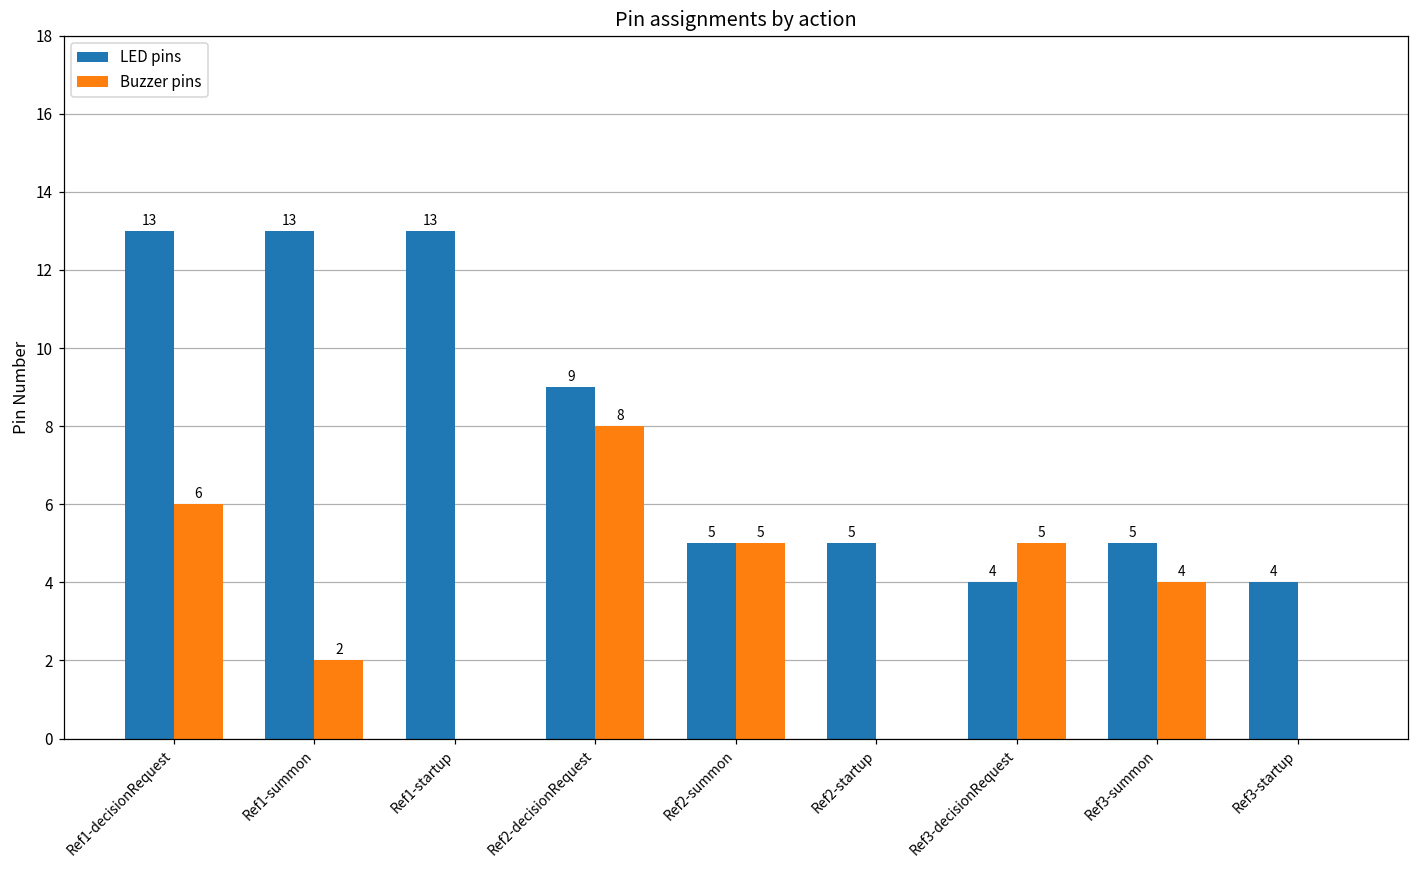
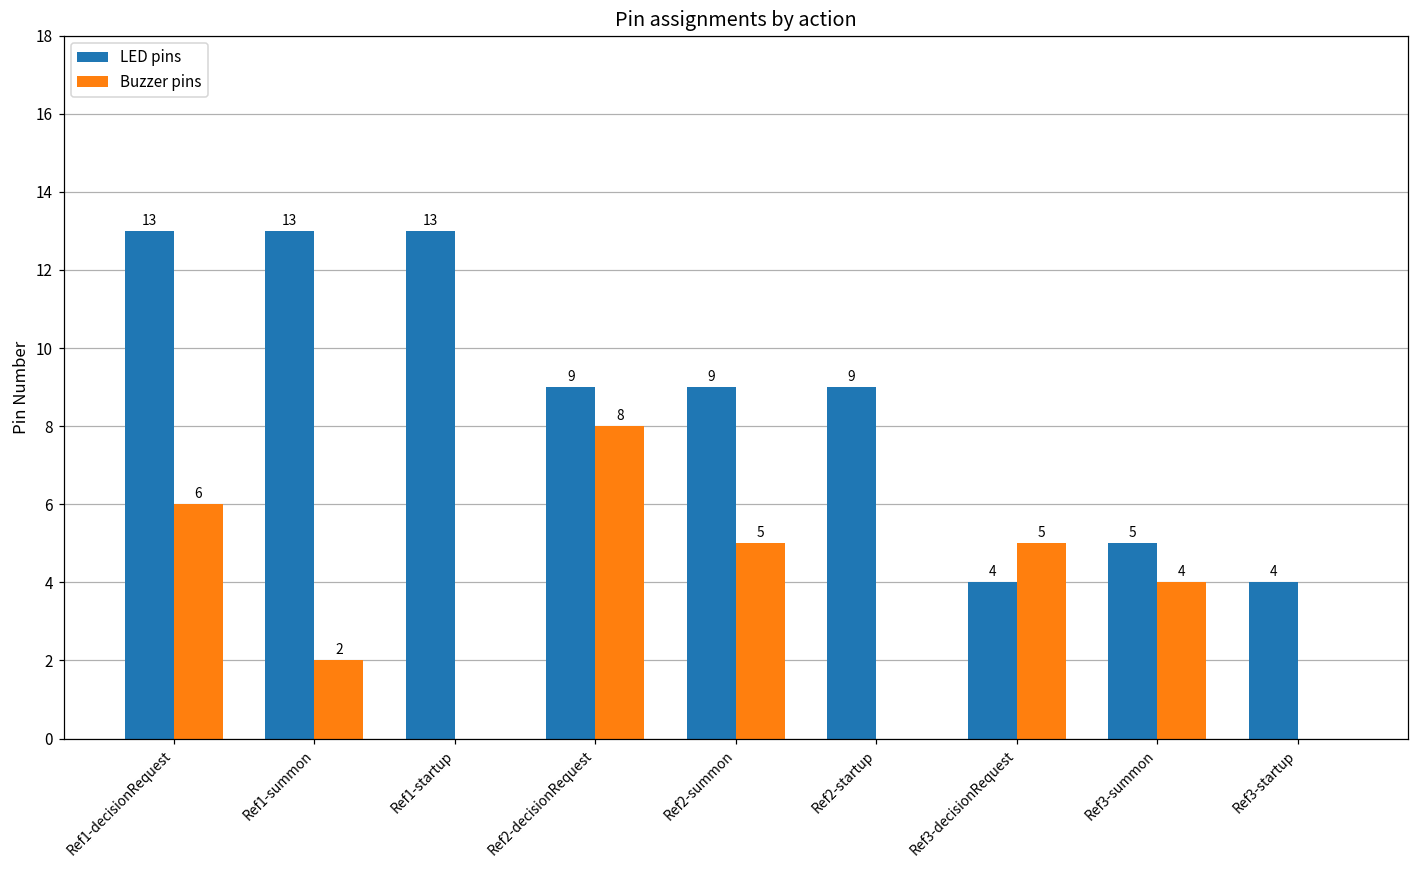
LED pins, Ref2-summon: 5 -> 9
LED pins, Ref2-startup: 5 -> 9
